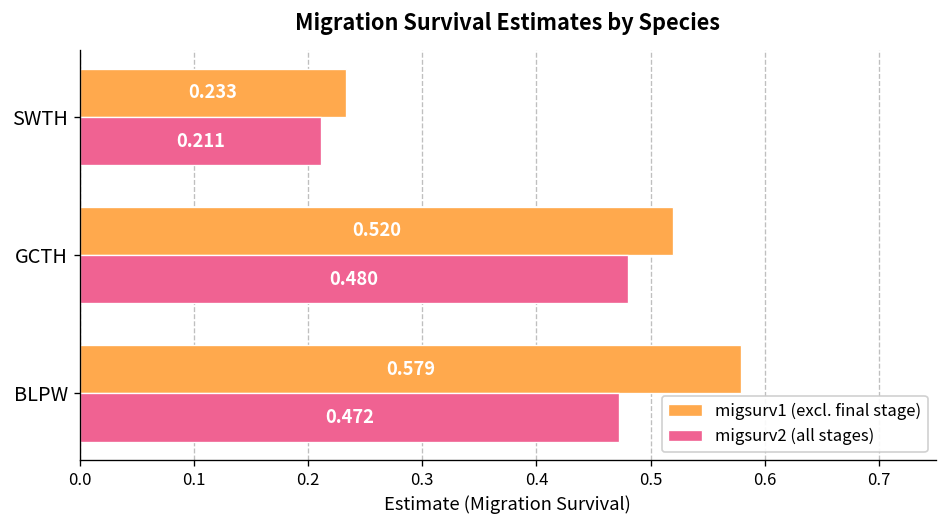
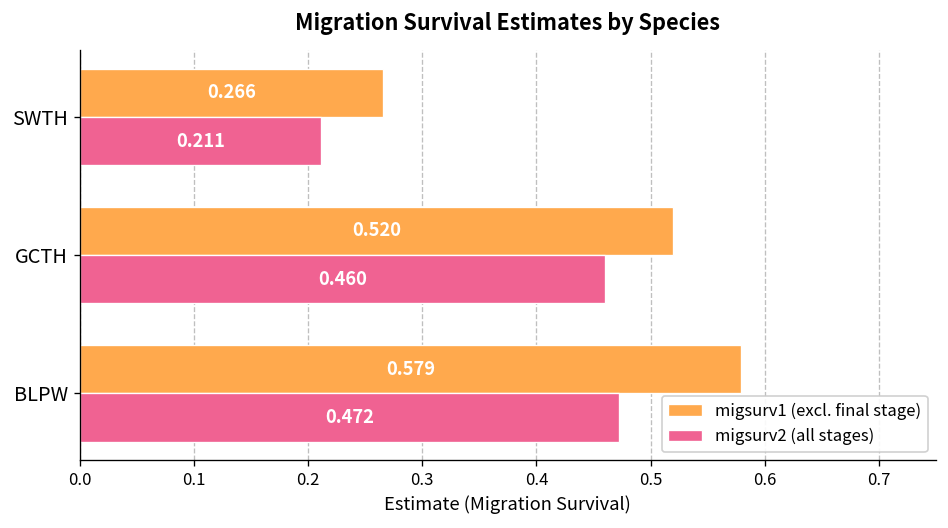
migsurv1 (excl. final stage), SWTH: 0.233 -> 0.266
migsurv2 (all stages), GCTH: 0.480 -> 0.460
